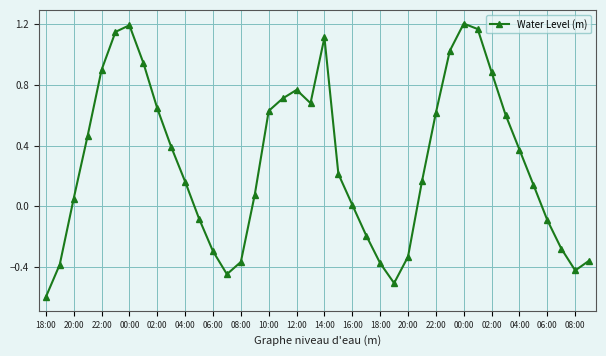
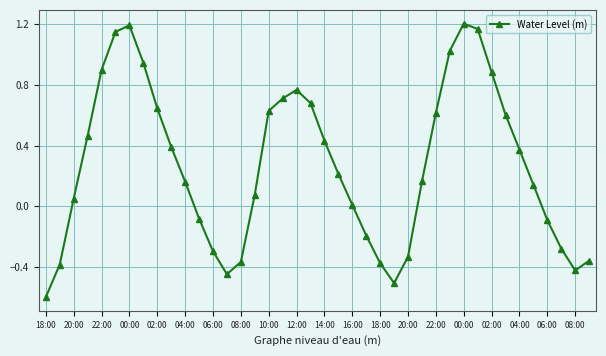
14:00: 1.11 -> 0.43
